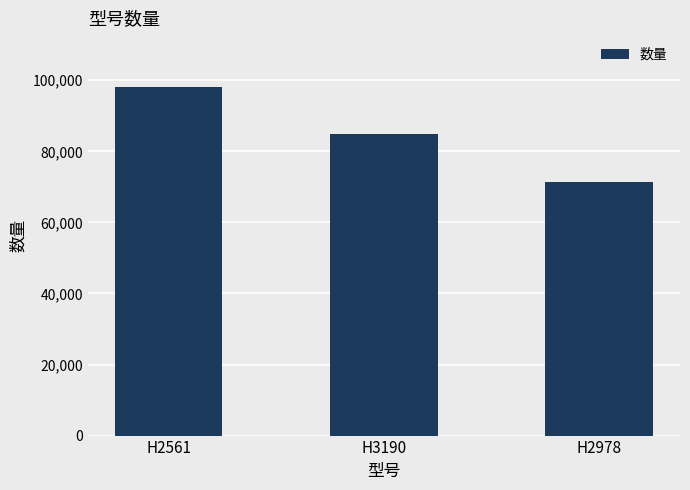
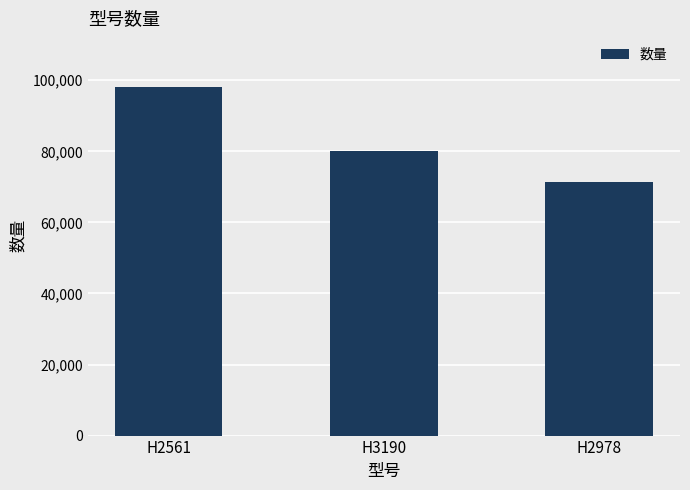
H3190: 85,000 -> 80,000
